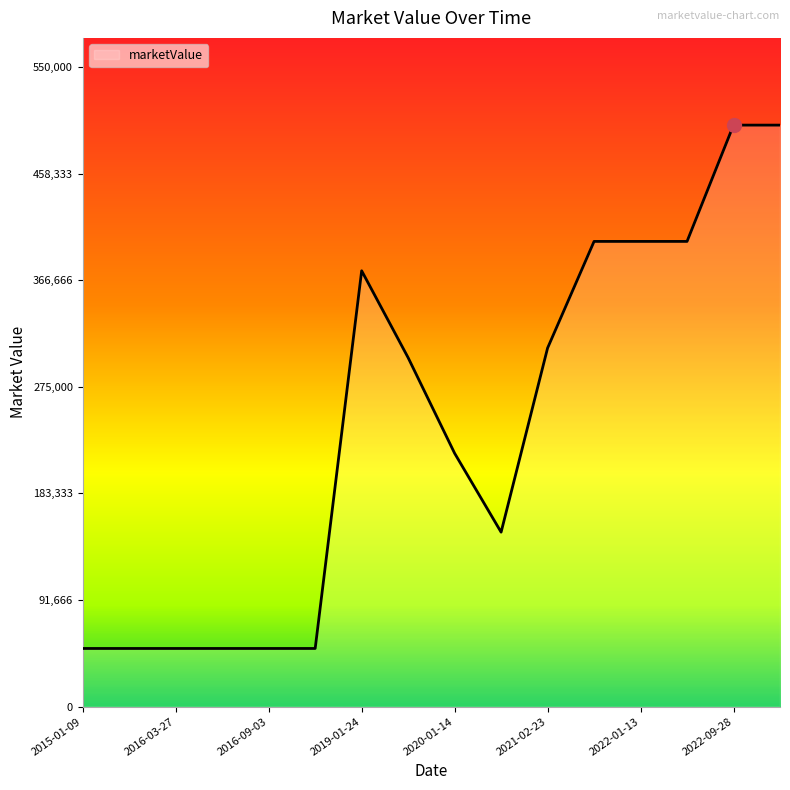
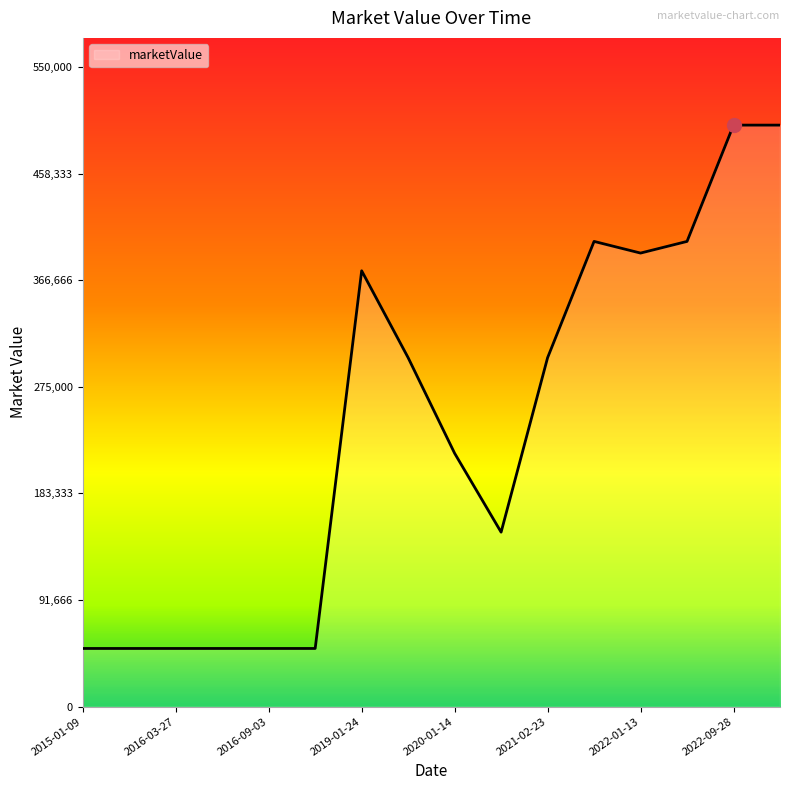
marketValue, 2021-02-23: 308,000 -> 300,000
marketValue, 2022-01-13: 400,000 -> 390,000
